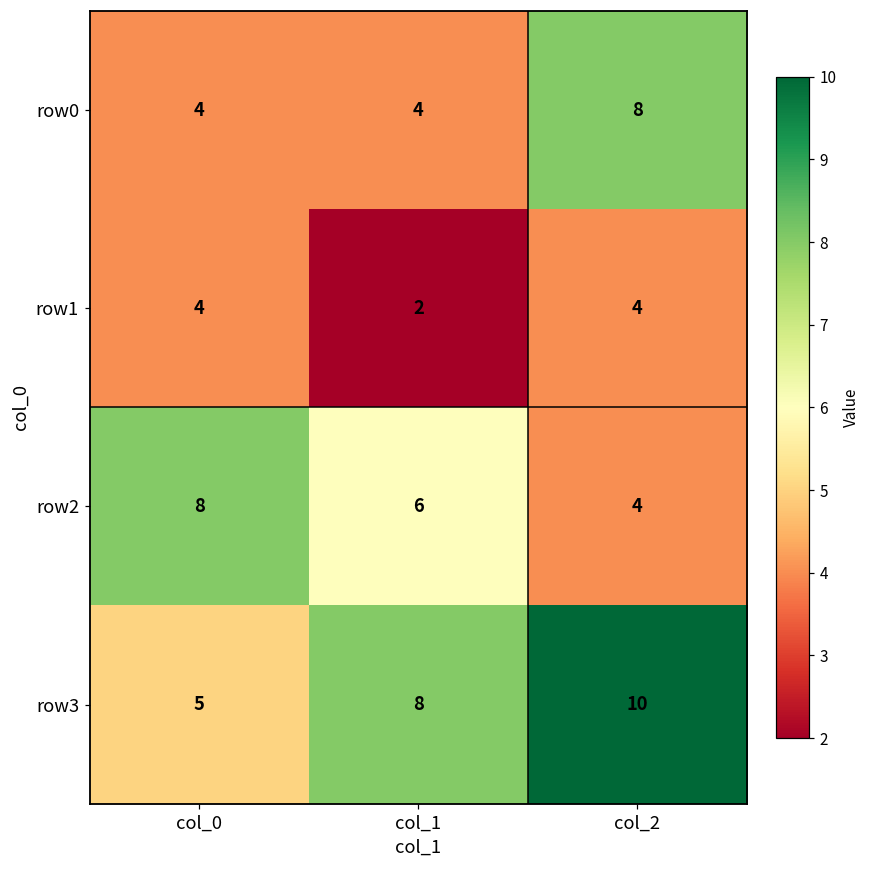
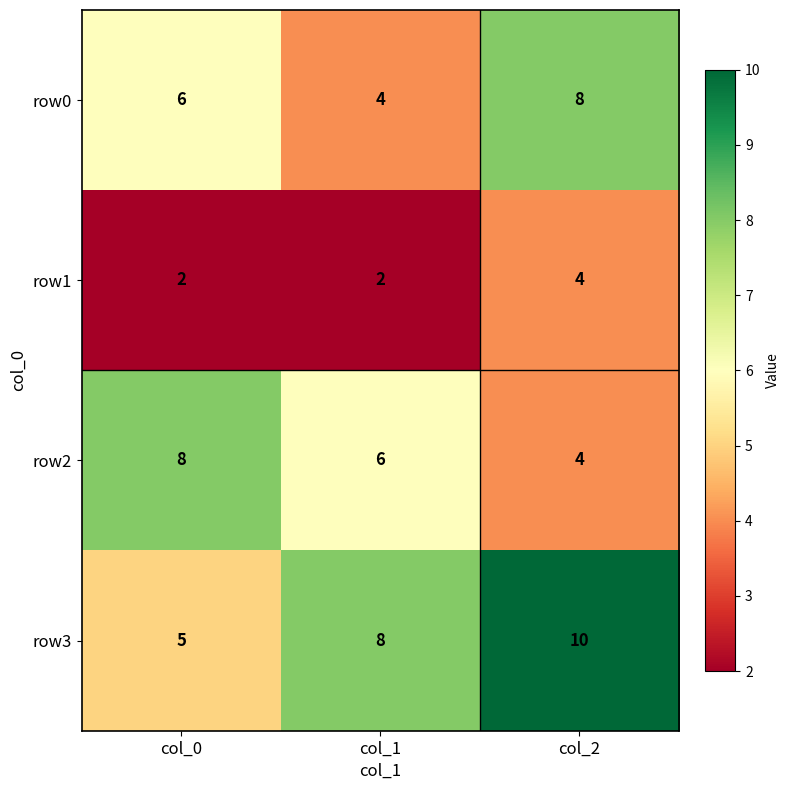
row0, col_0: 4 -> 6
row1, col_0: 4 -> 2
